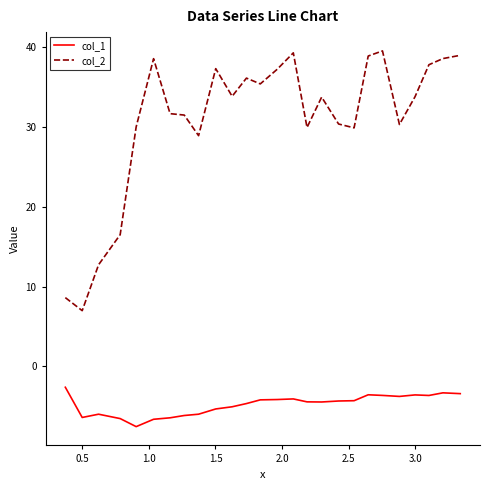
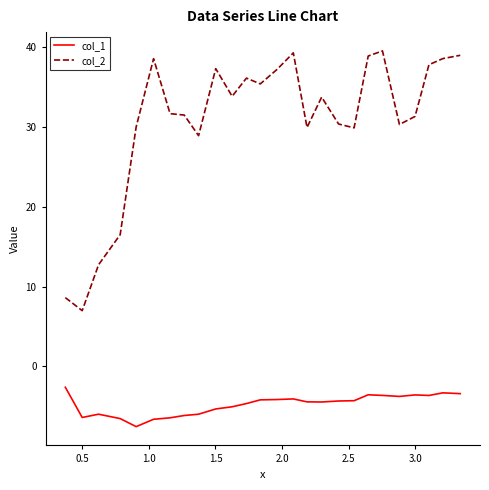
col_2, 3.0: 34 -> 31
